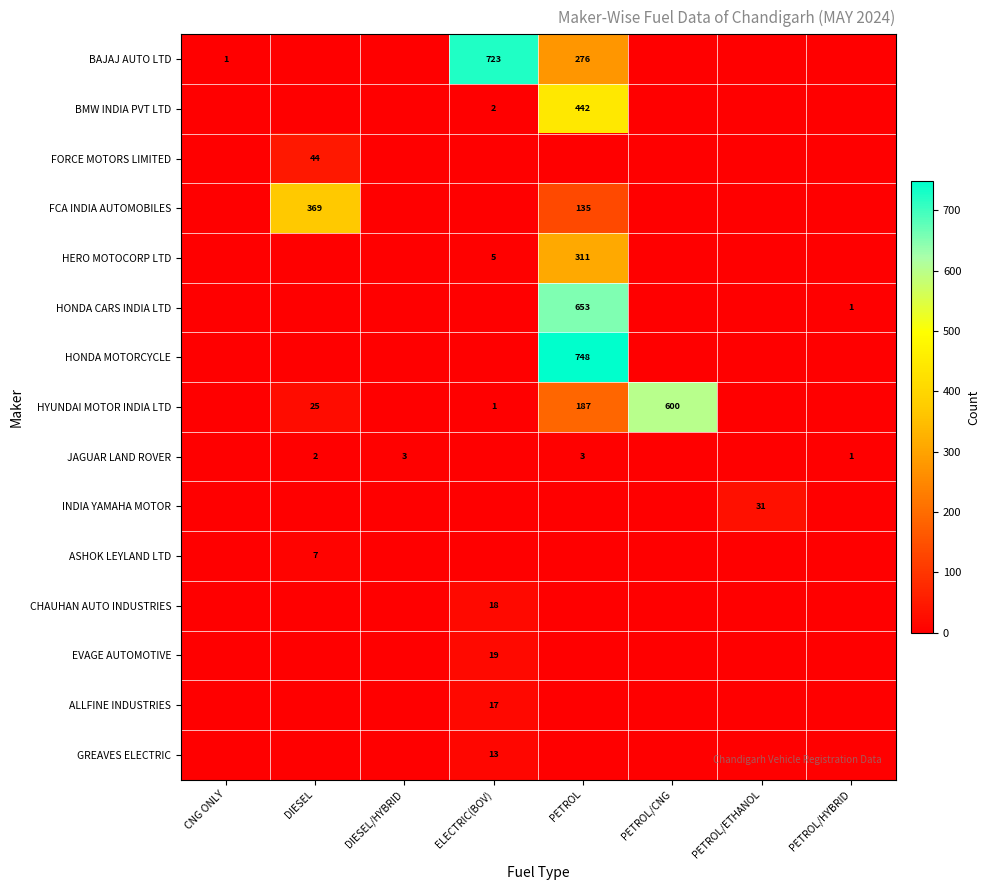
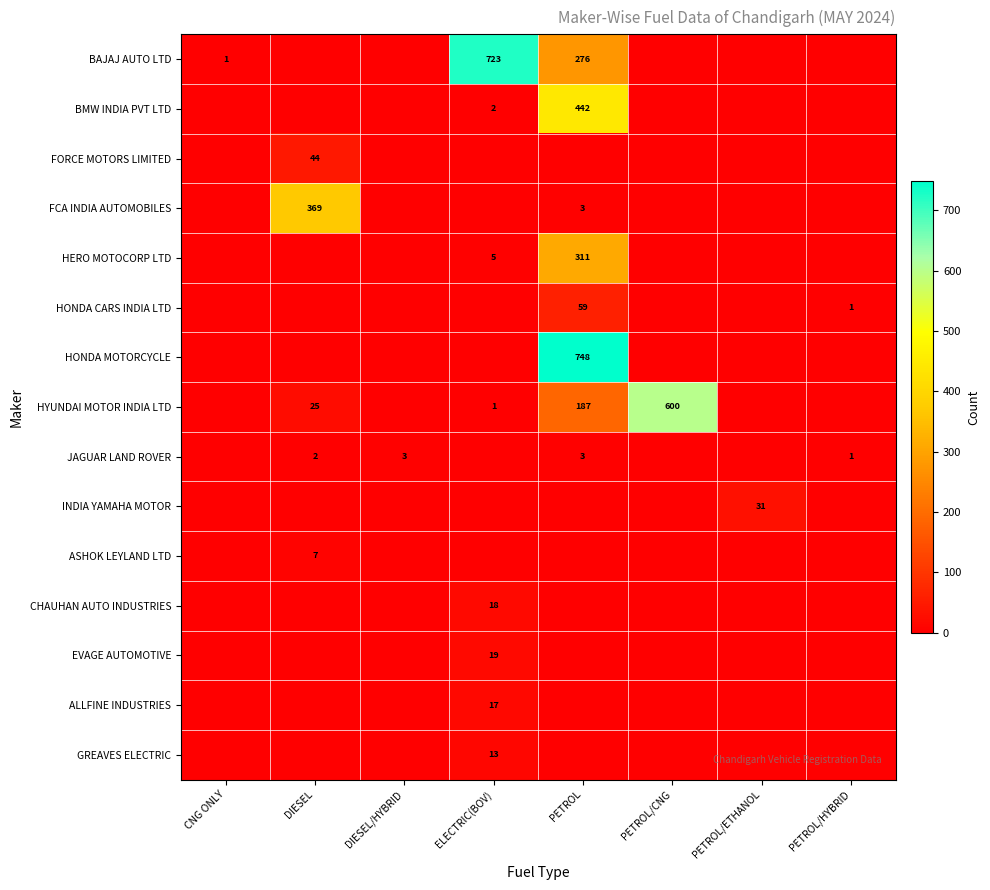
FCA INDIA AUTOMOBILES, PETROL: 135 -> 3
HONDA CARS INDIA LTD, PETROL: 653 -> 59
